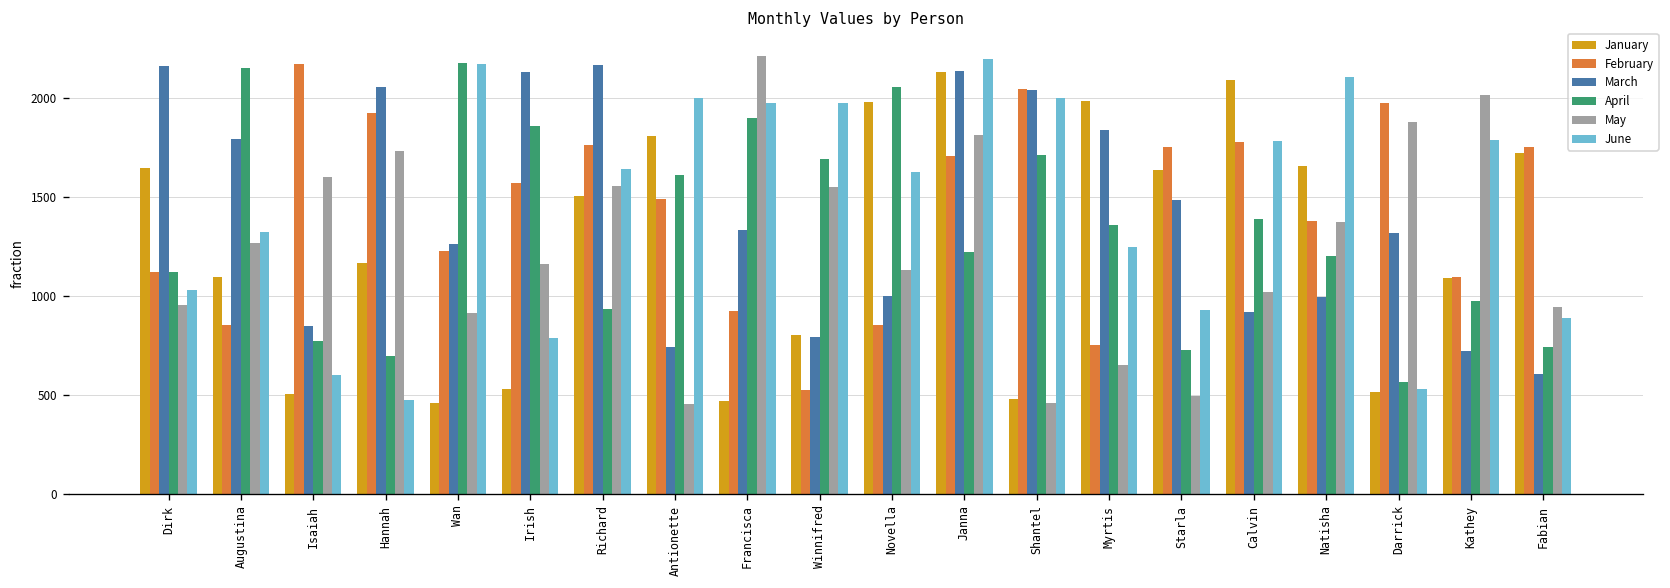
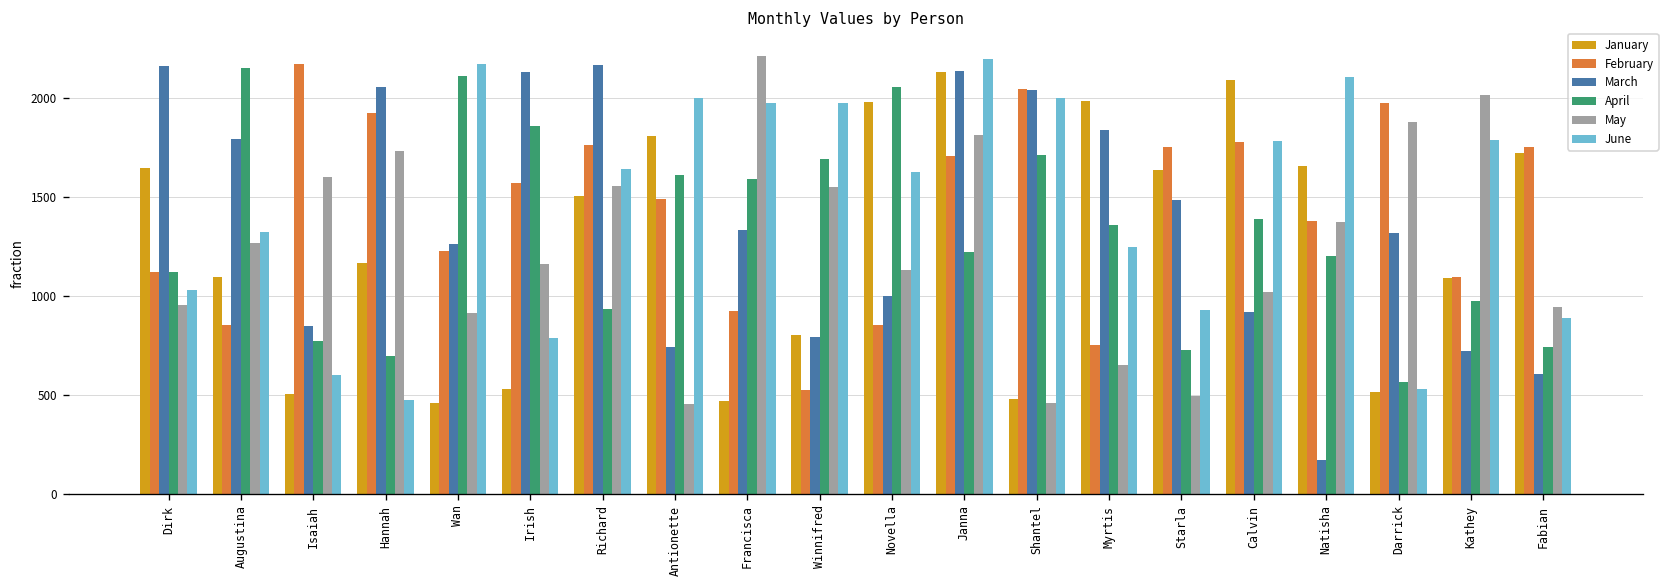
April, Wan: 2180 -> 2110
April, Francisca: 1900 -> 1590
March, Natisha: 1000 -> 170
